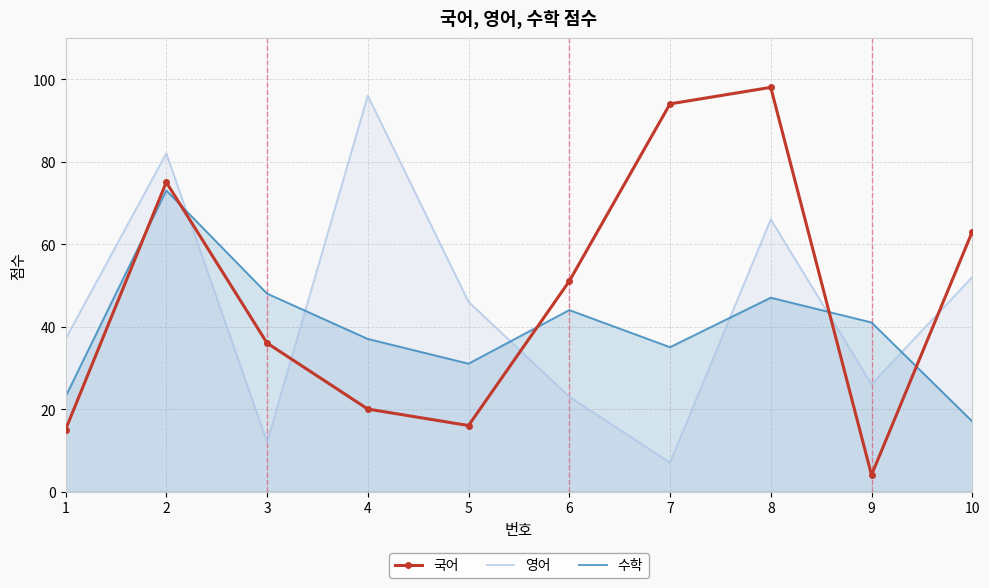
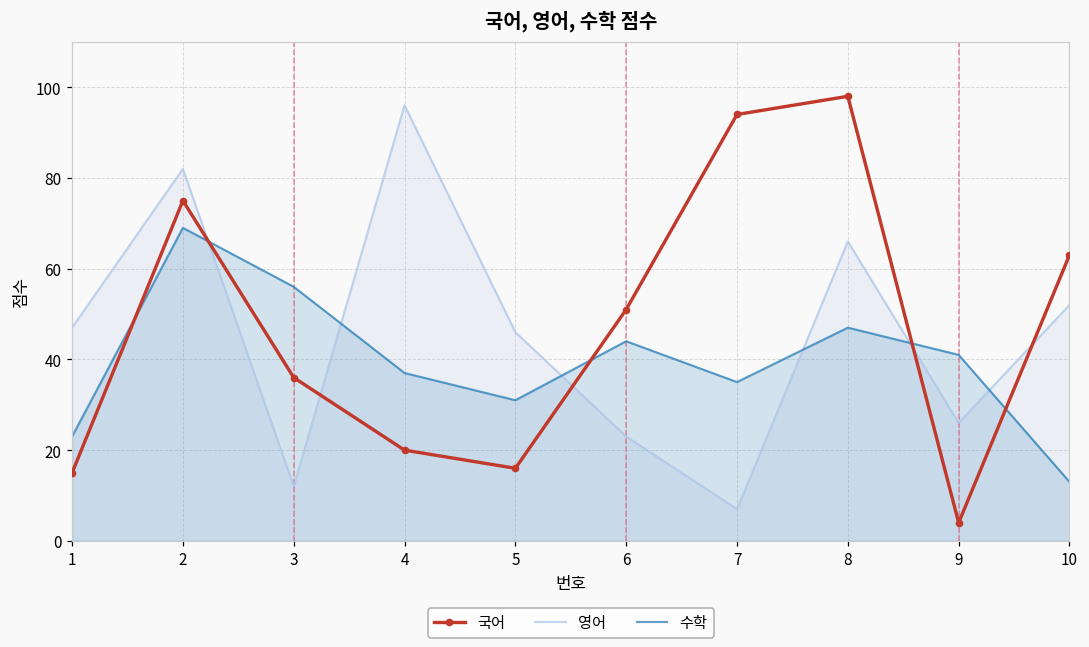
영어, 1: 37 -> 47
수학, 2: 73 -> 69
수학, 3: 48 -> 56
수학, 10: 17 -> 13
